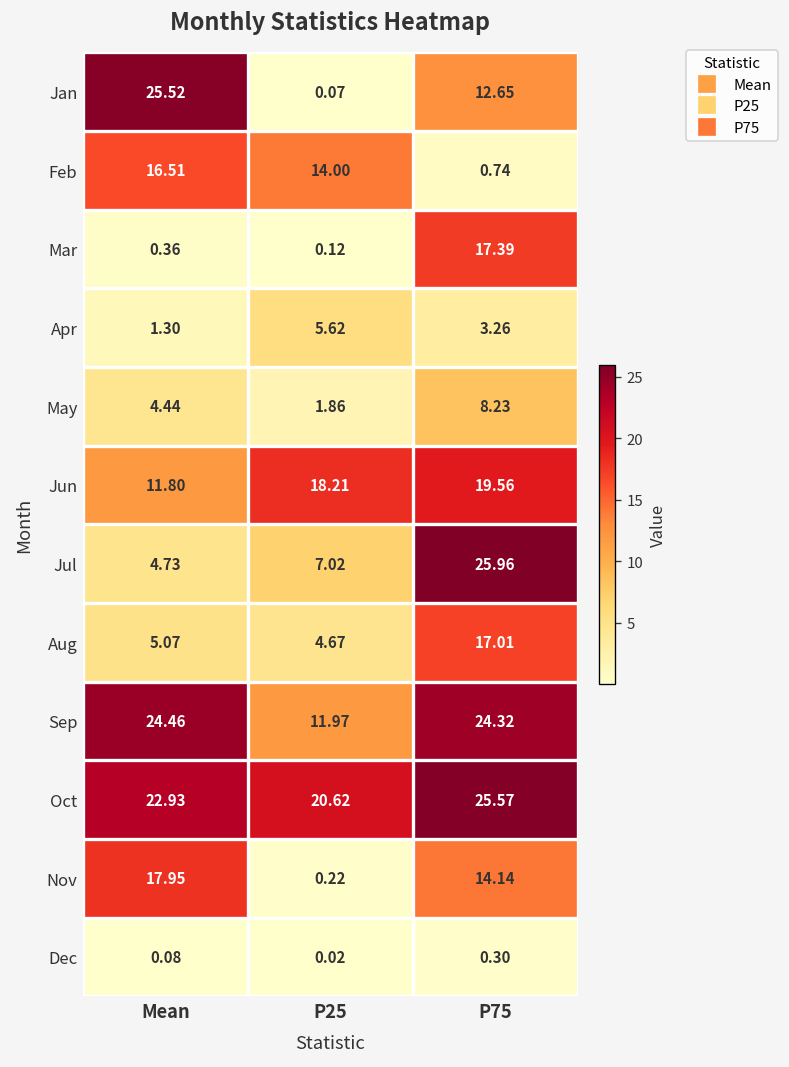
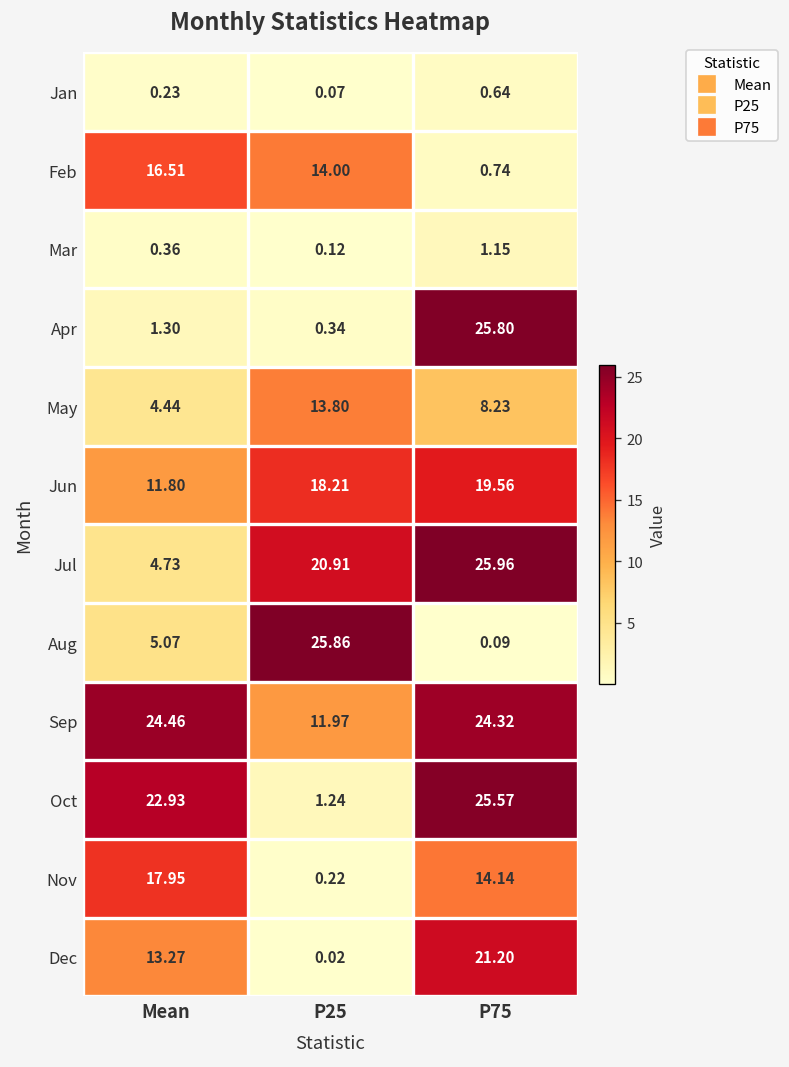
Jan, Mean: 25.52 -> 0.23
Jan, P75: 12.65 -> 0.64
Mar, P75: 17.39 -> 1.15
Apr, P25: 5.62 -> 0.34
Apr, P75: 3.26 -> 25.80
May, P25: 1.86 -> 13.80
Jul, P25: 7.02 -> 20.91
Aug, P25: 4.67 -> 25.86
Aug, P75: 17.01 -> 0.09
Oct, P25: 20.62 -> 1.24
Dec, Mean: 0.08 -> 13.27
Dec, P75: 0.30 -> 21.20
